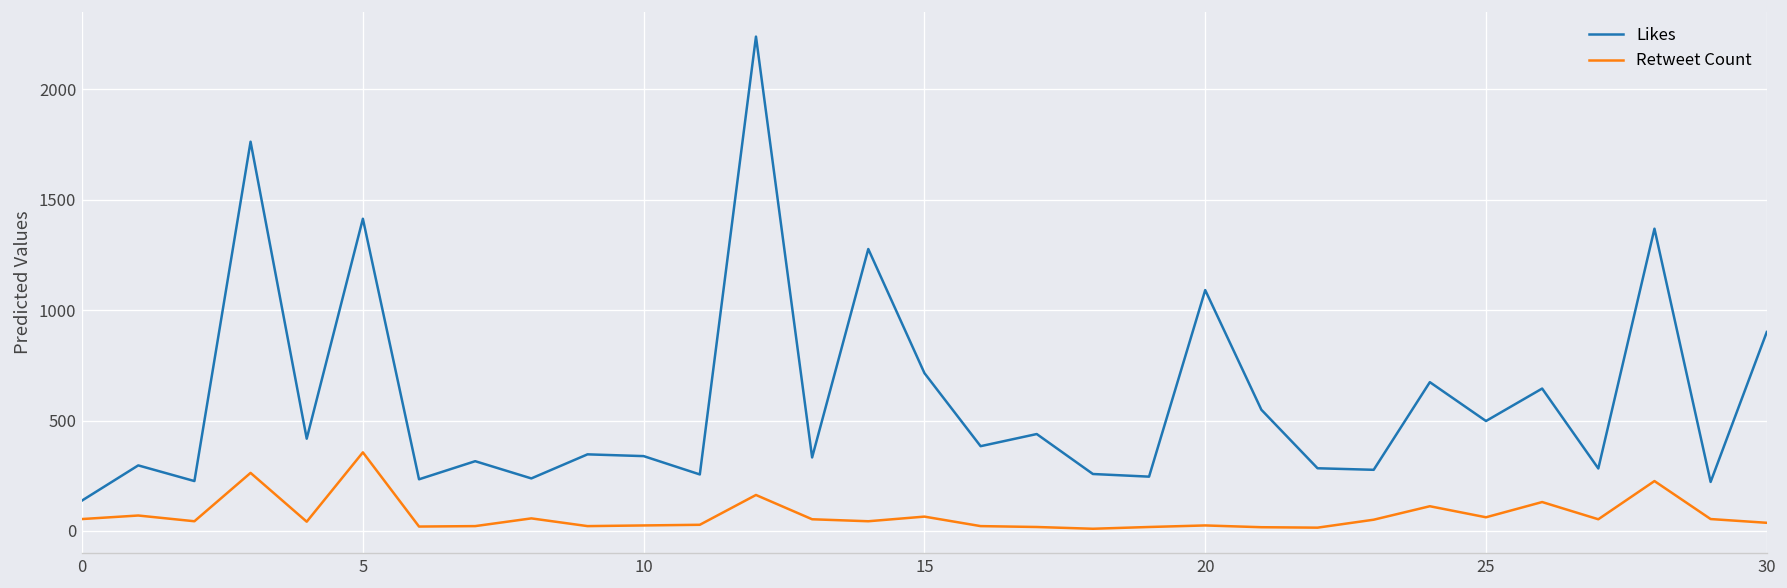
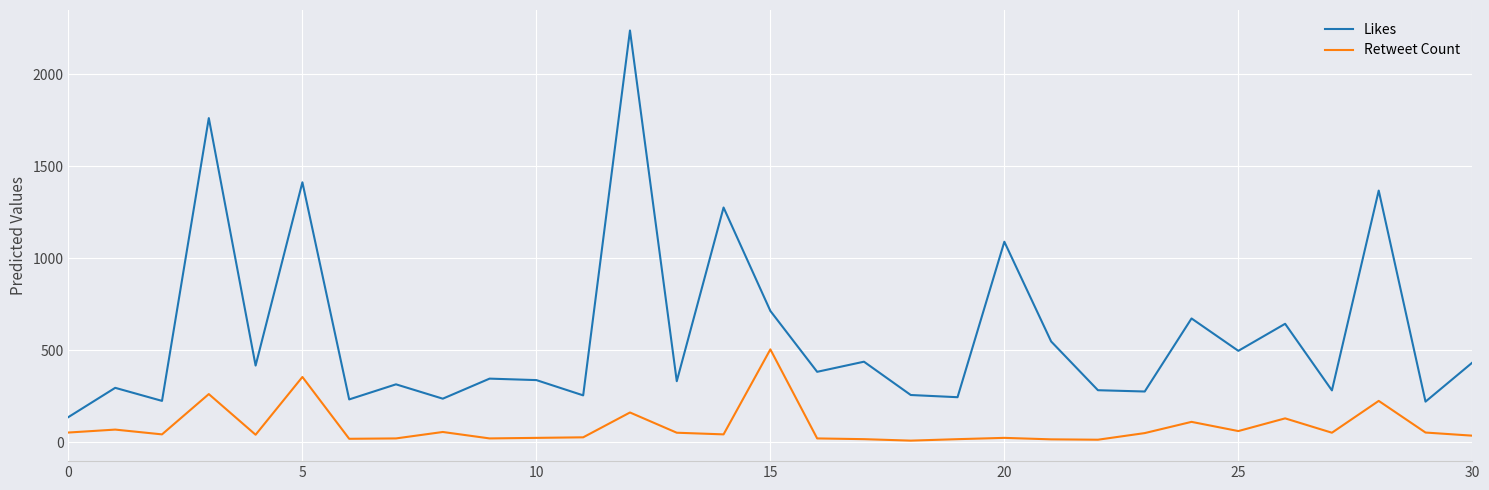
Retweet Count, 15: 70 -> 510
Likes, 30: 900 -> 430
